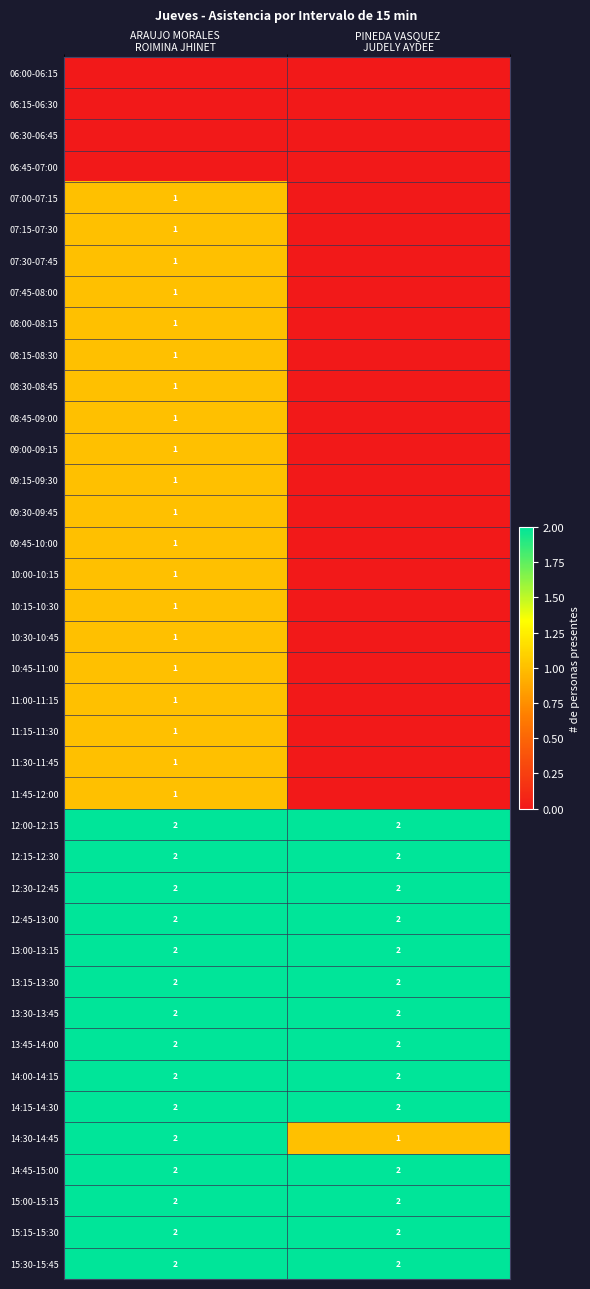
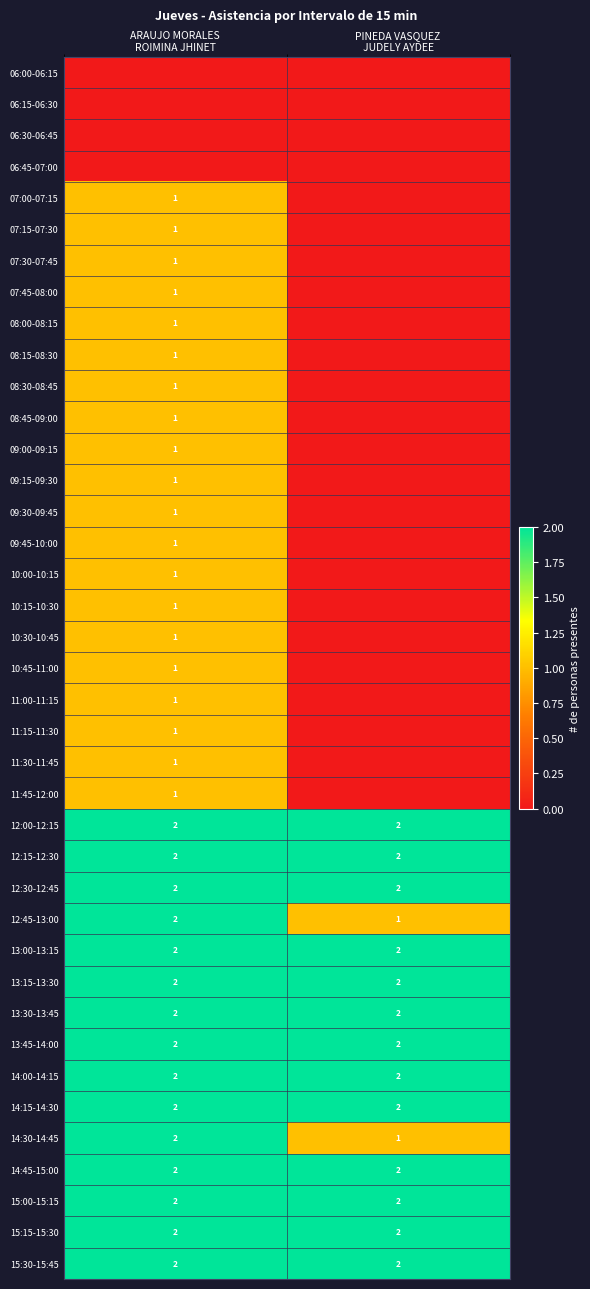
12:45-13:00, PINEDA VASQUEZ JUDELY AYDEE: 2 -> 1
